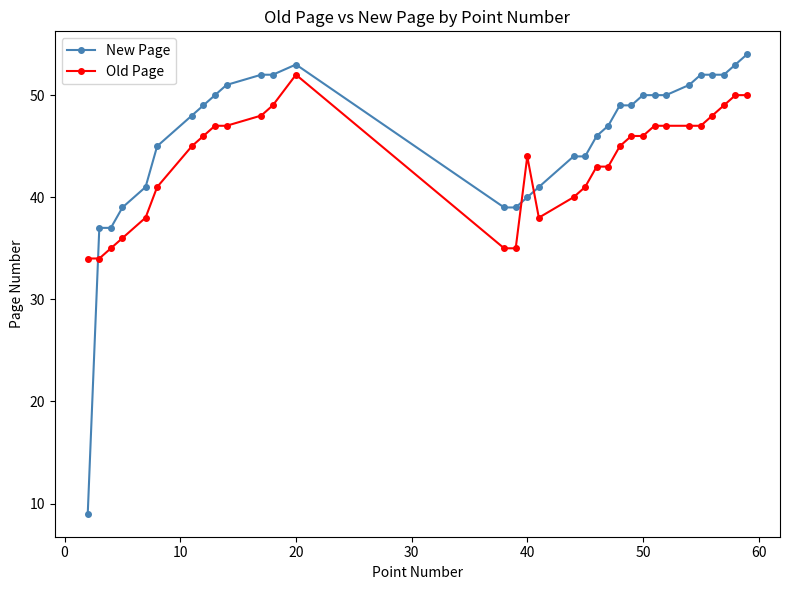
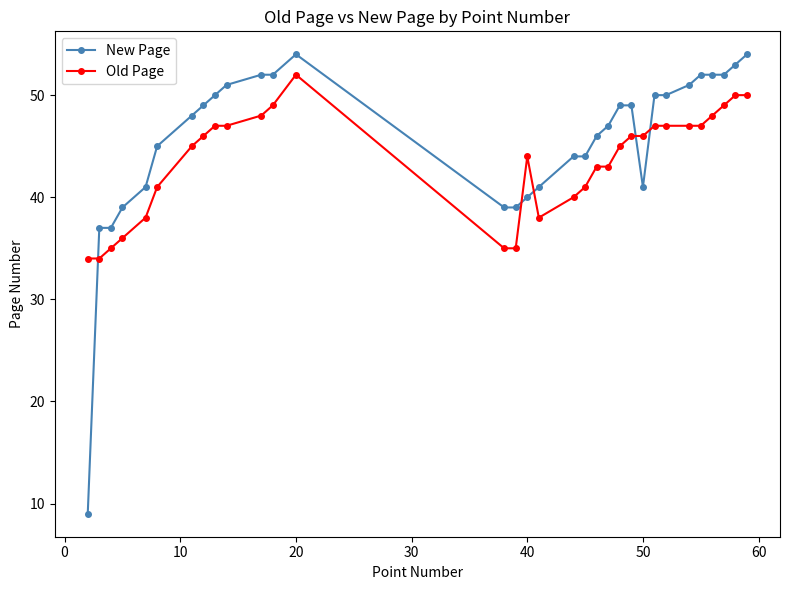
New Page, 20: 53 -> 54
New Page, 50: 50 -> 41
